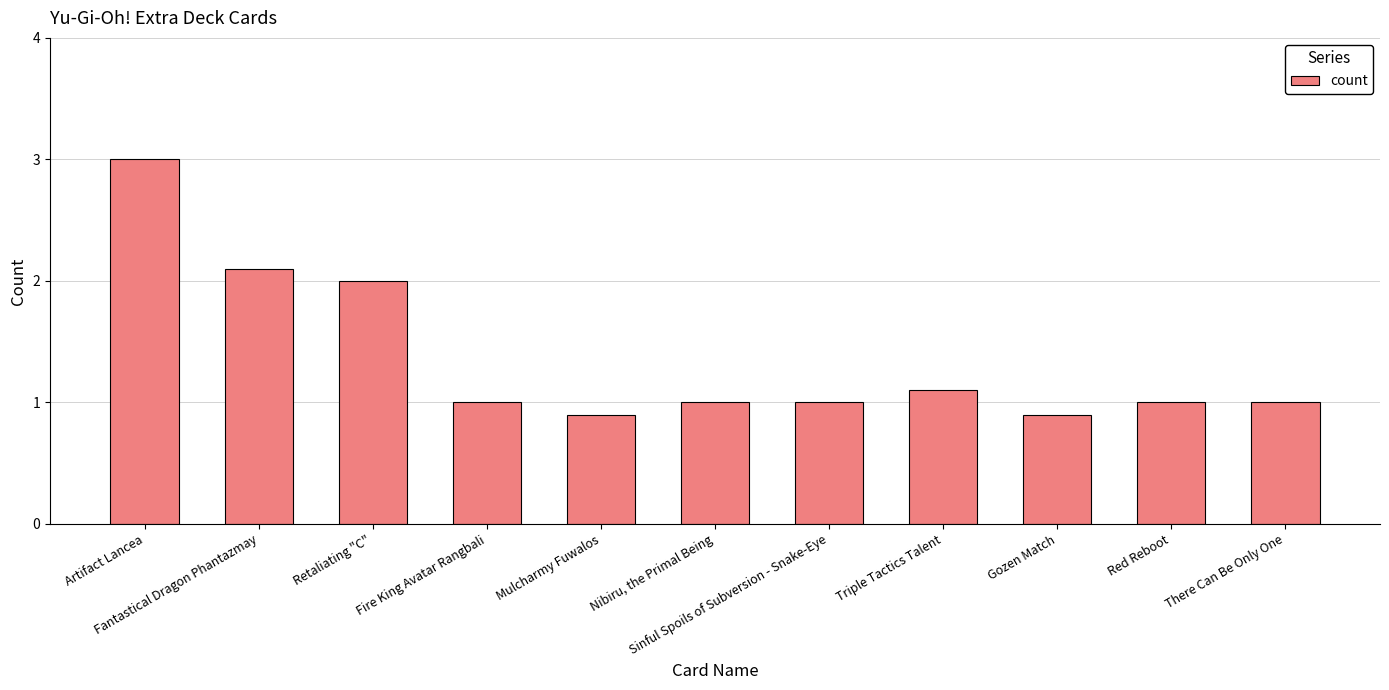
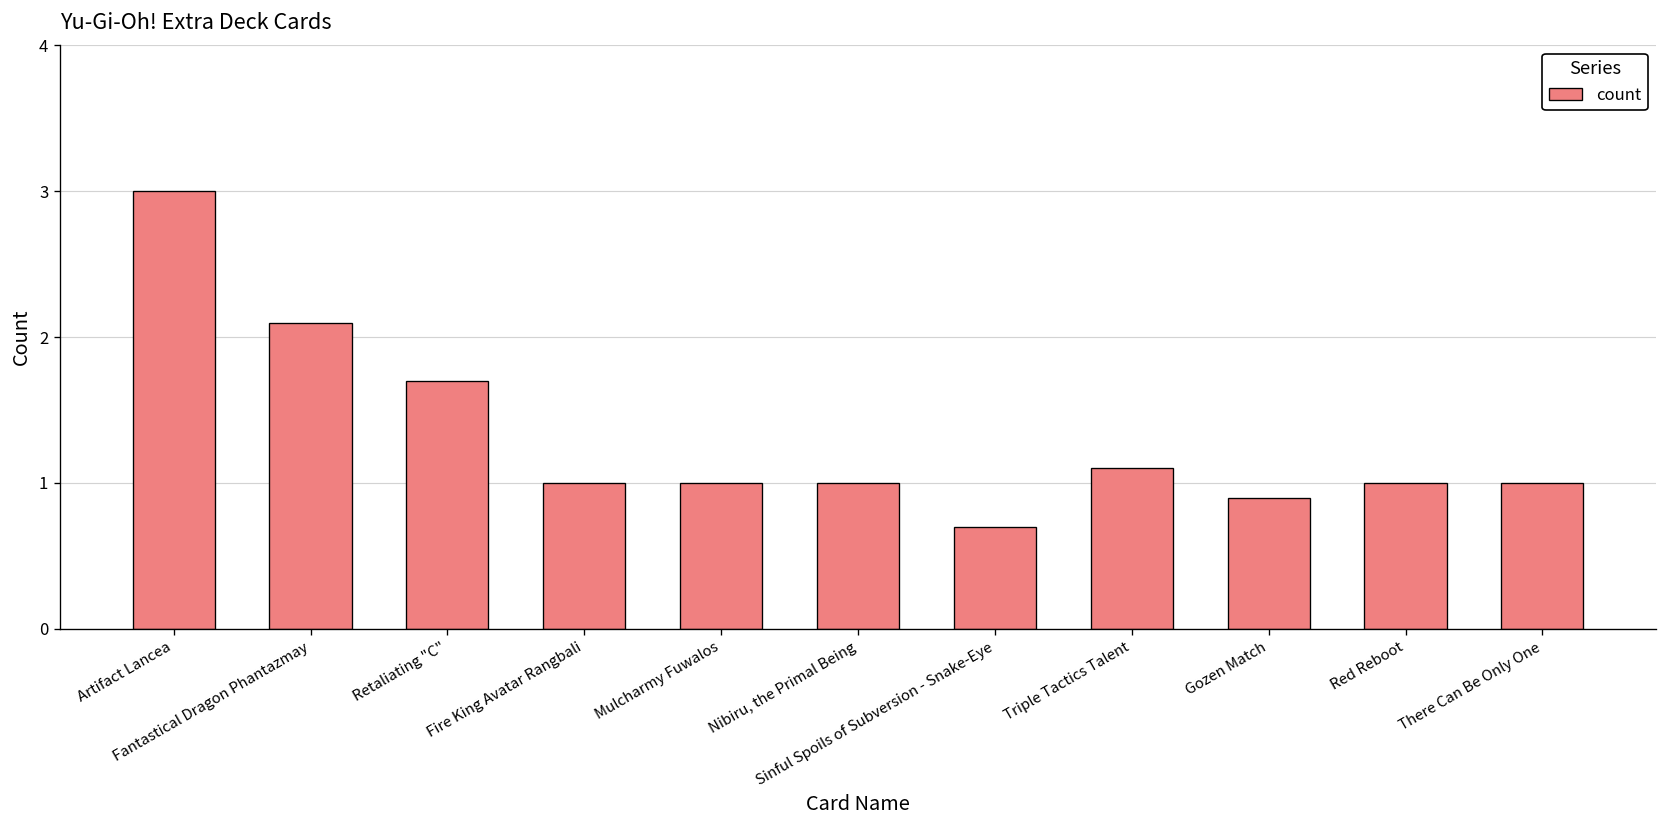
Retaliating "C": 2.0 -> 1.7
Mulcharmy Fuwalos: 0.9 -> 1.0
Sinful Spoils of Subversion - Snake-Eye: 1.0 -> 0.7
